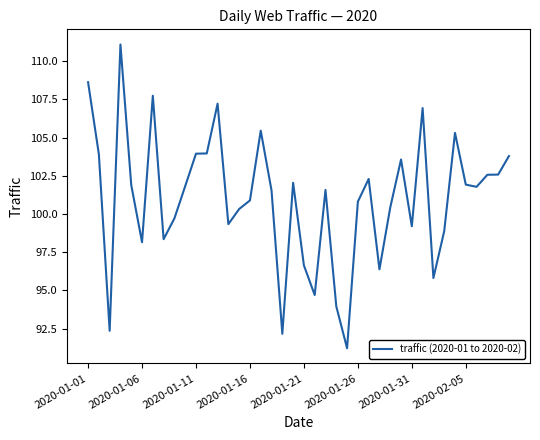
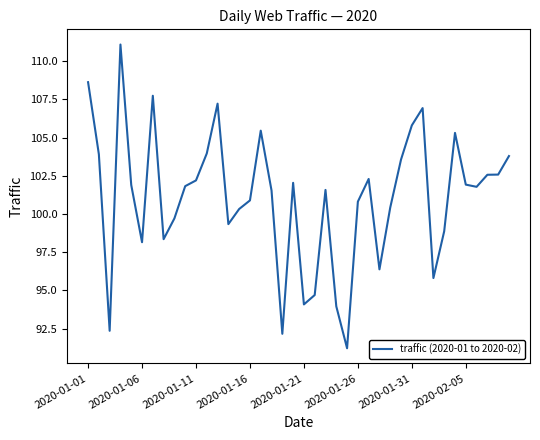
2020-01-11: 103.9 -> 102.2
2020-01-21: 96.6 -> 94.1
2020-01-31: 99.2 -> 105.8
